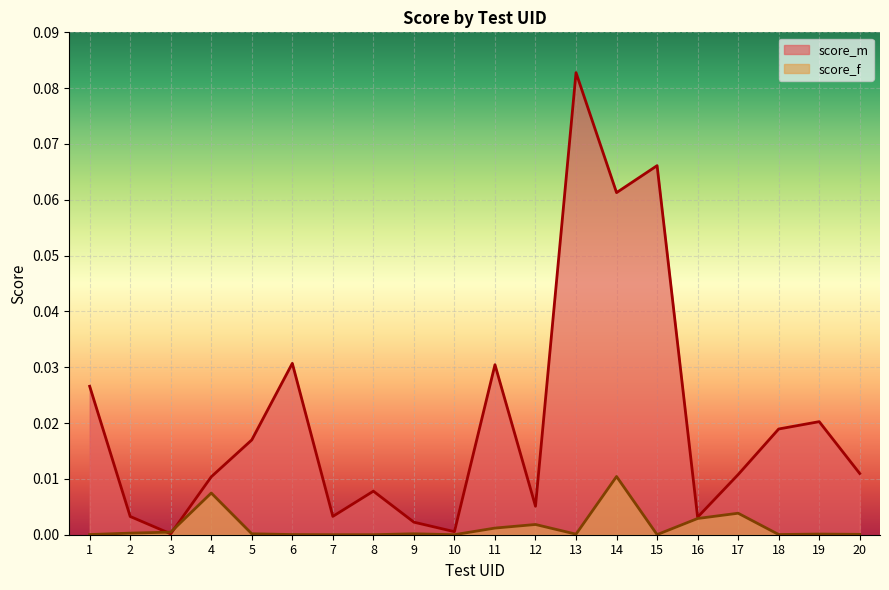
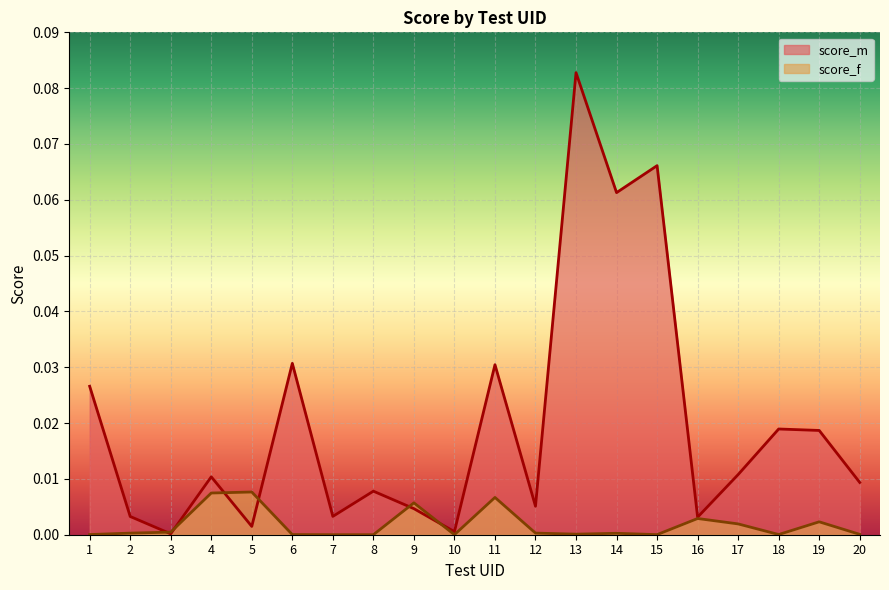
score_m, 5: 0.017 -> 0.001
score_f, 5: 0.000 -> 0.008
score_m, 9: 0.002 -> 0.005
score_f, 9: 0.000 -> 0.006
score_f, 11: 0.001 -> 0.007
score_f, 12: 0.002 -> 0.000
score_f, 14: 0.010 -> 0.000
score_f, 17: 0.004 -> 0.002
score_m, 19: 0.020 -> 0.019
score_f, 19: 0.000 -> 0.002
score_m, 20: 0.011 -> 0.009
